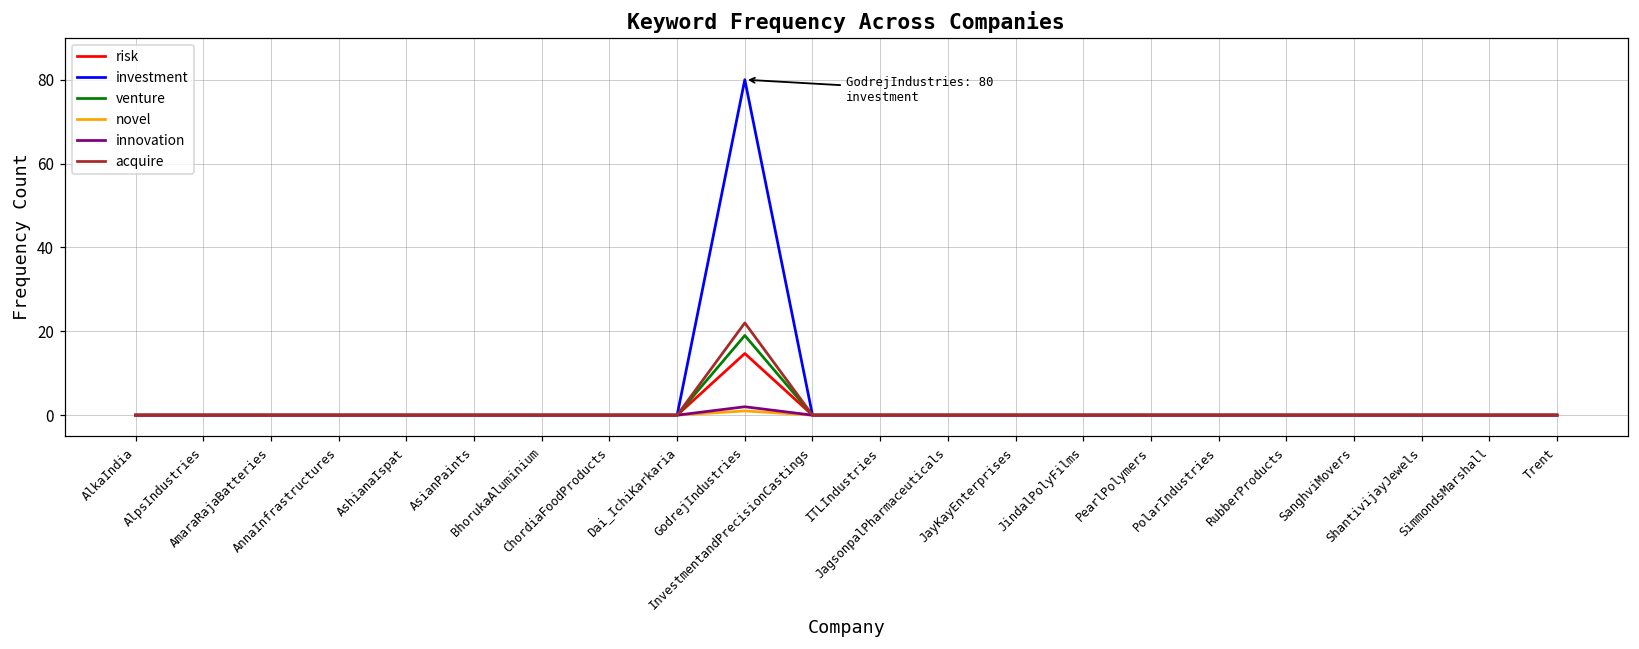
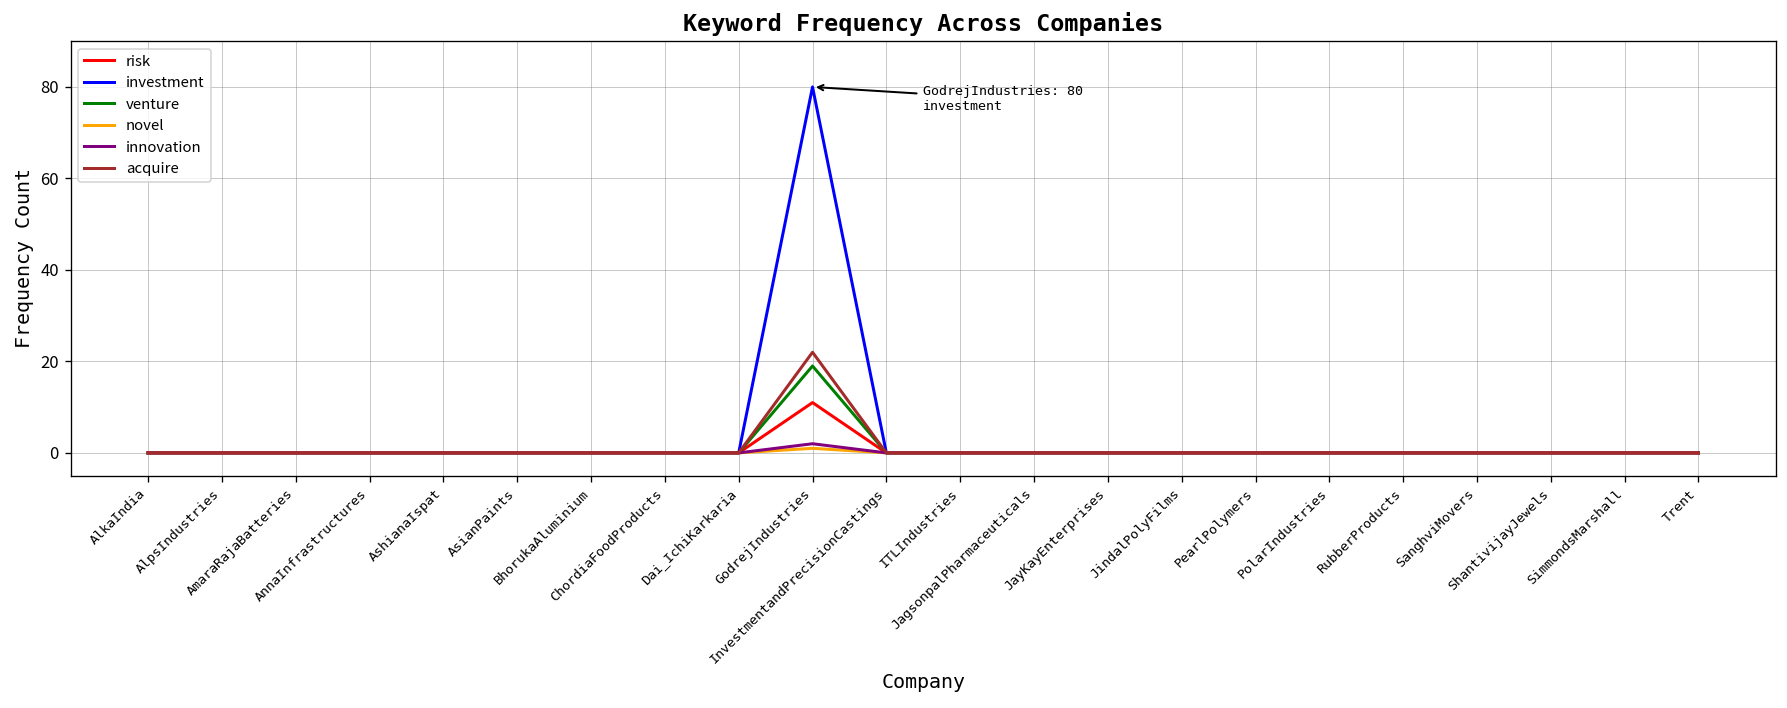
risk, GodrejIndustries: 15 -> 11
